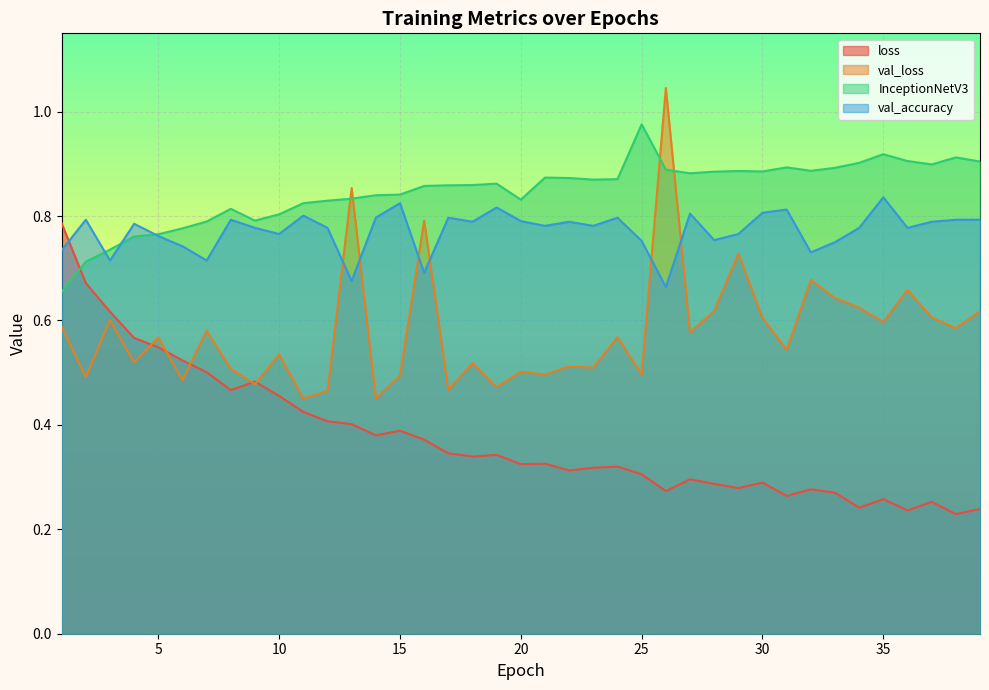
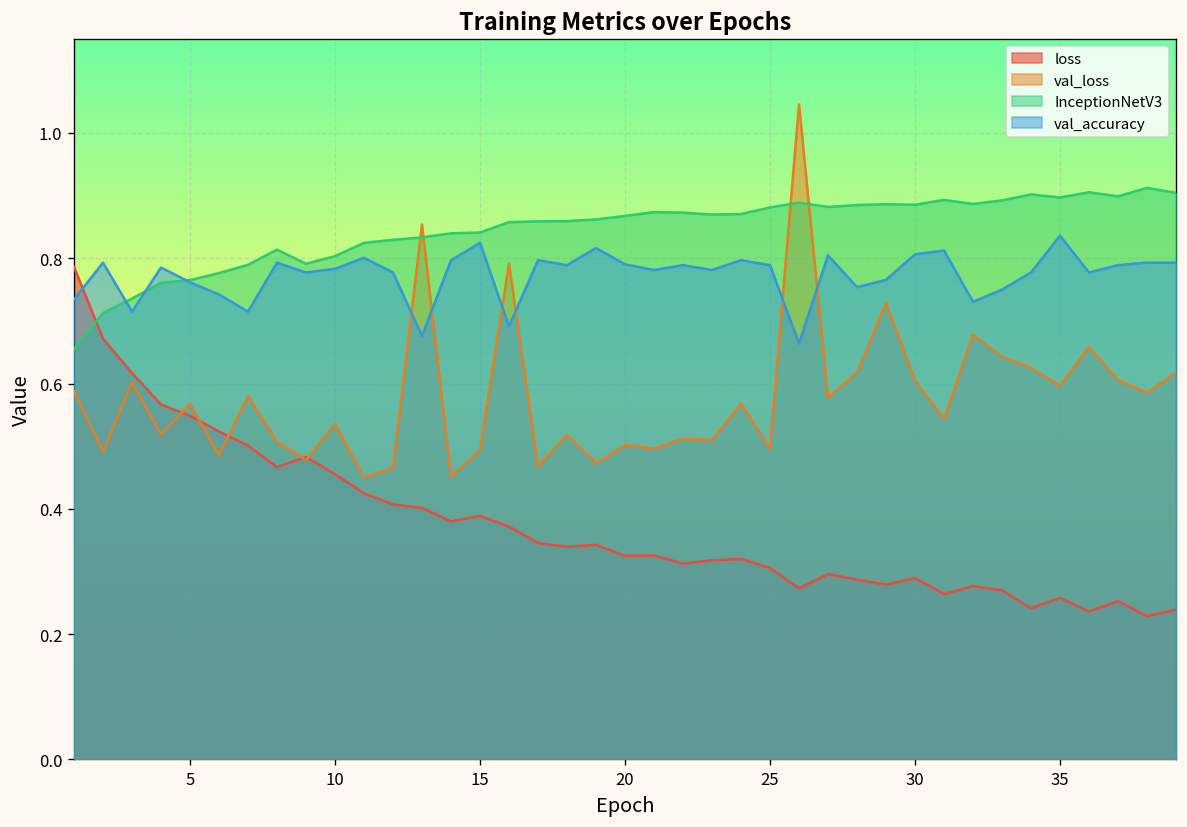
val_accuracy, 10: 0.77 -> 0.78
InceptionNetV3, 20: 0.83 -> 0.87
InceptionNetV3, 25: 0.98 -> 0.88
val_accuracy, 25: 0.75 -> 0.79
InceptionNetV3, 35: 0.92 -> 0.90
